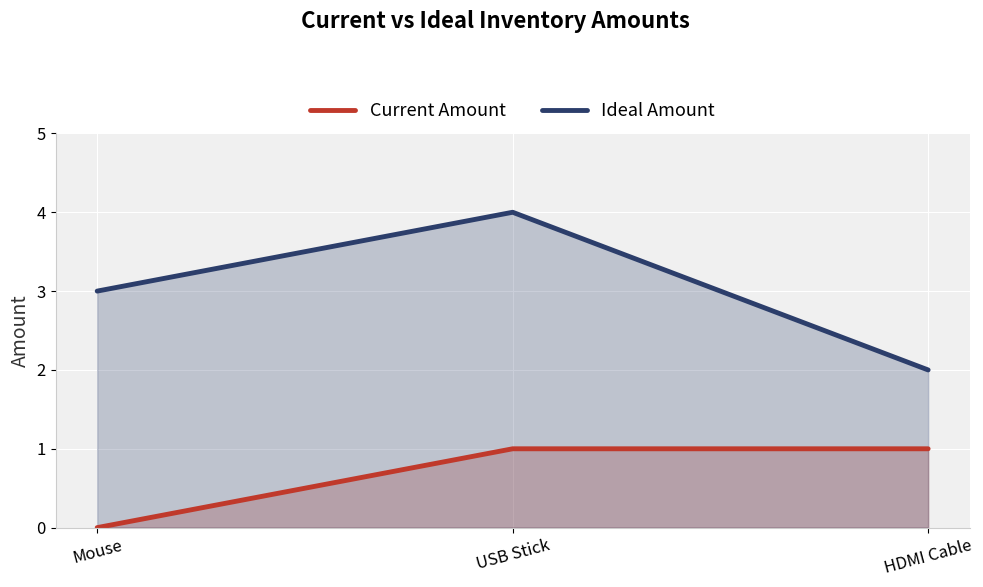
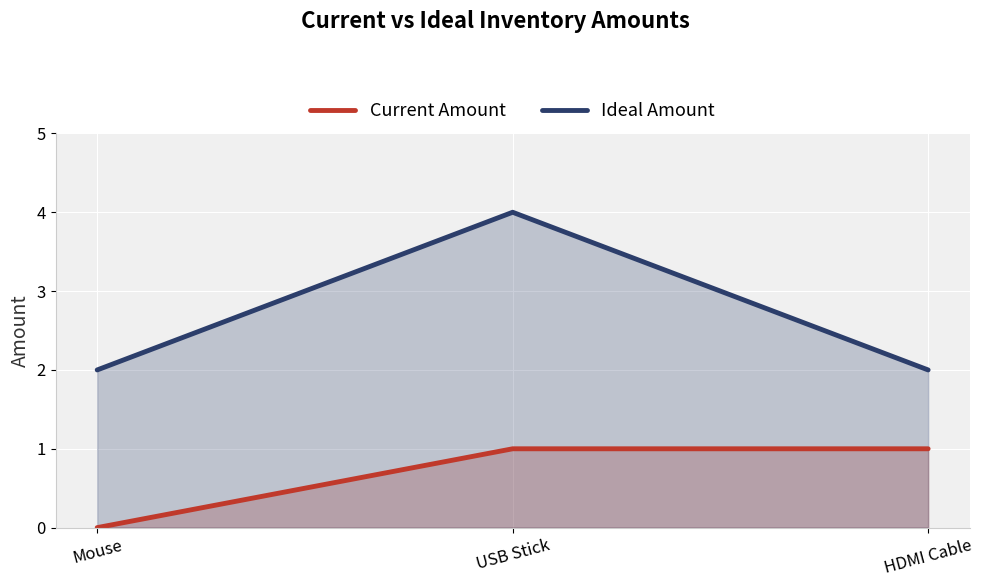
Ideal Amount, Mouse: 3 -> 2
